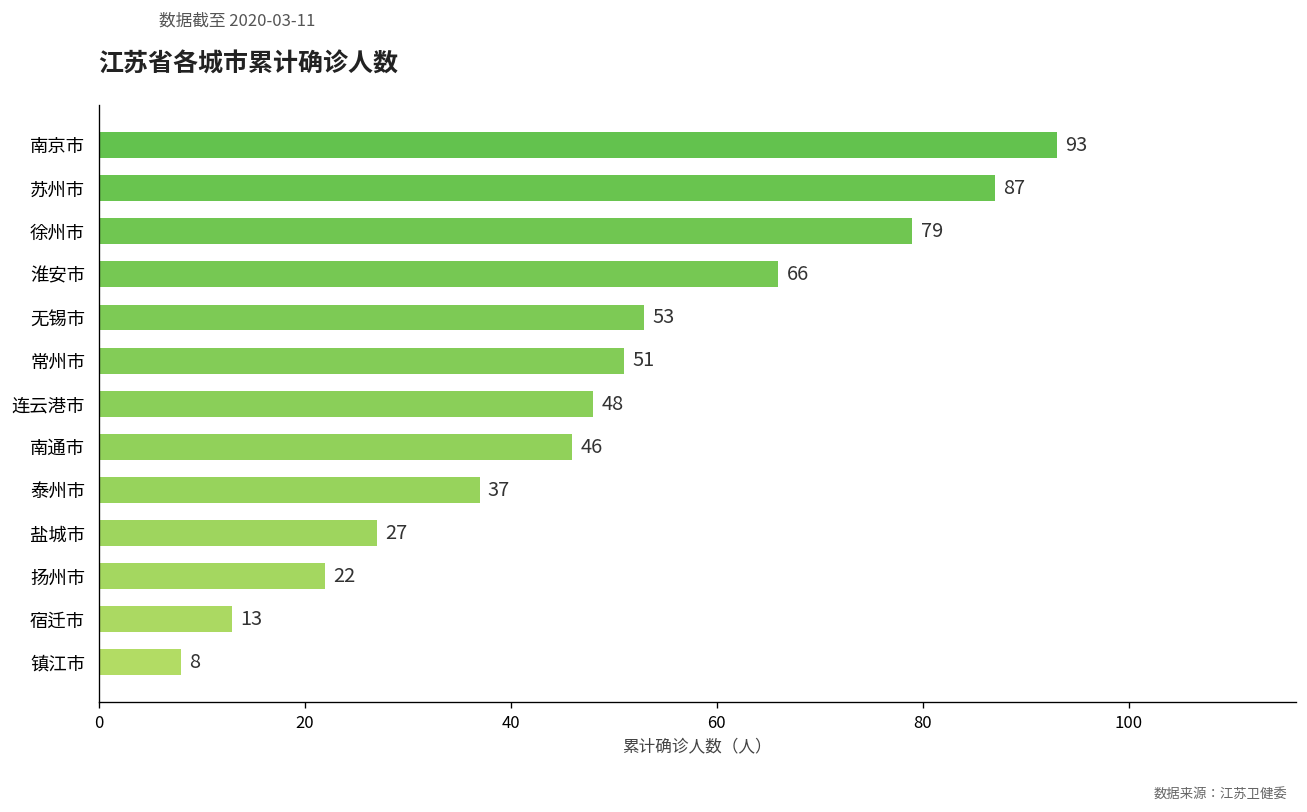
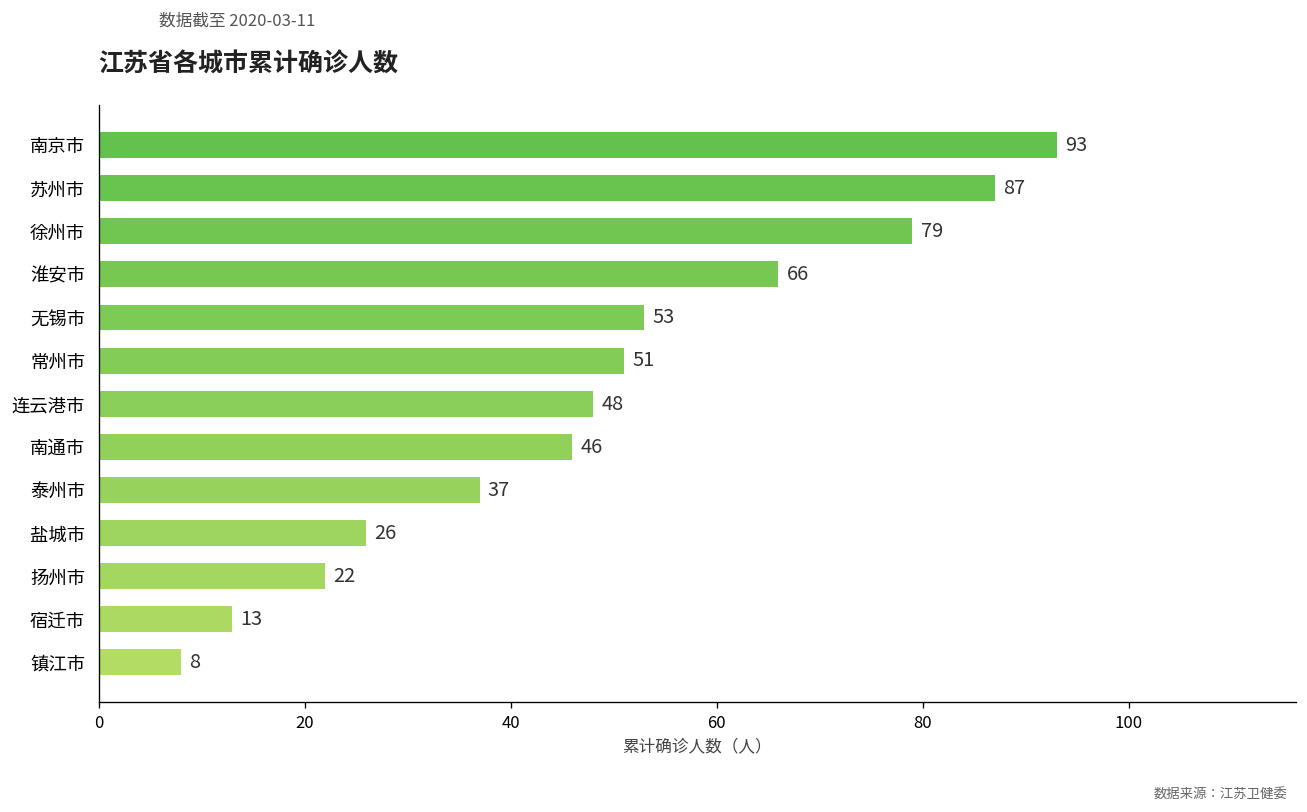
盐城市: 27 -> 26
